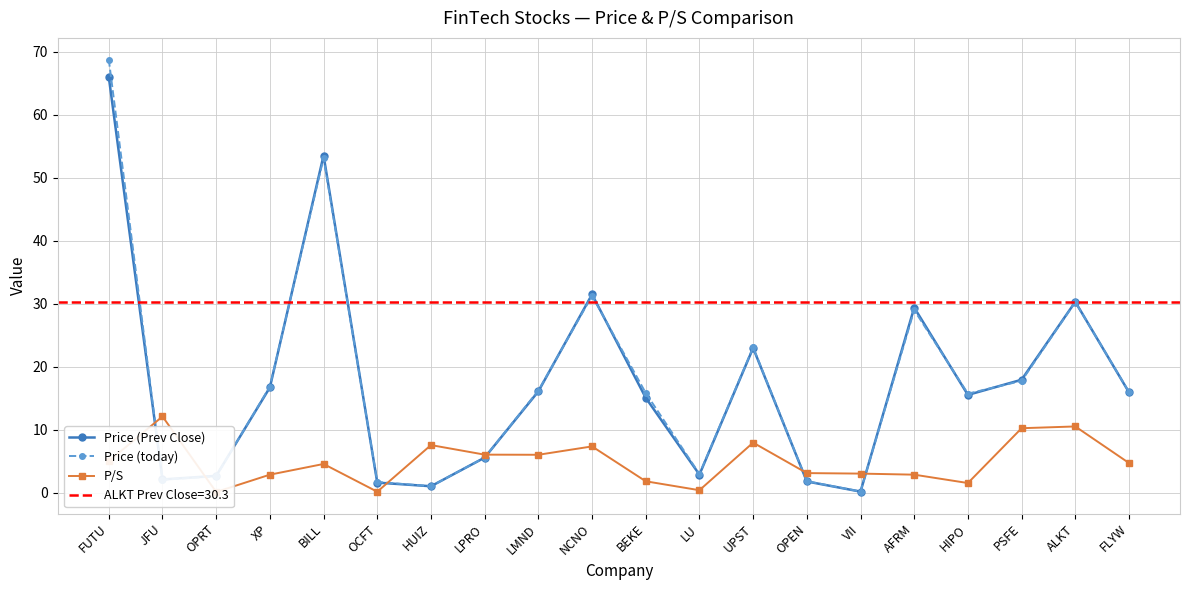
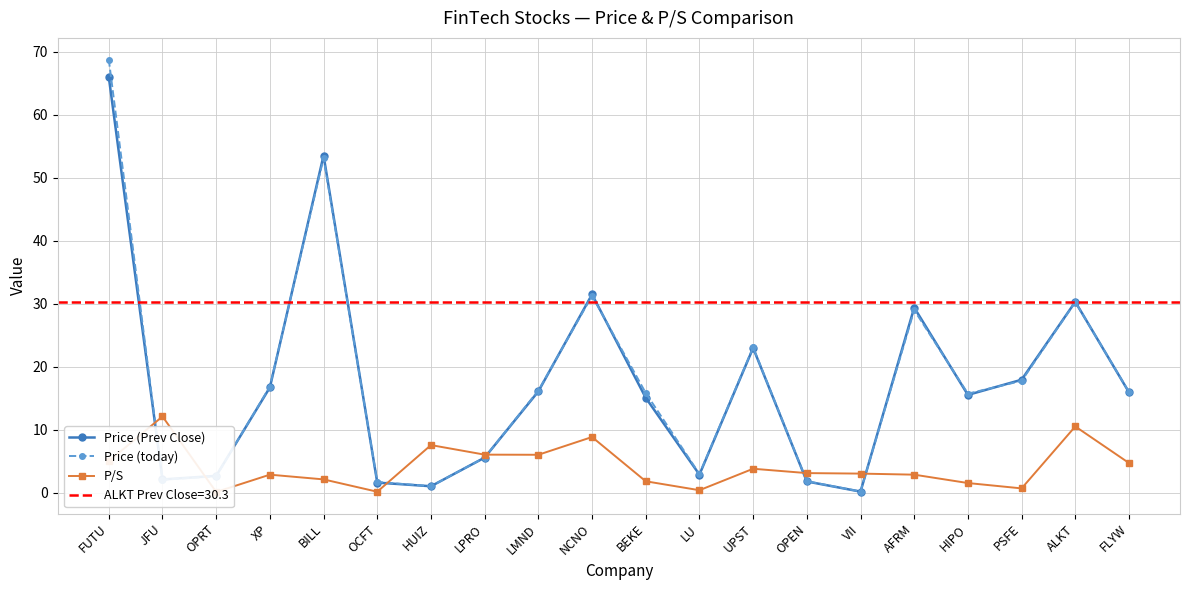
P/S, BILL: 5 -> 2
P/S, NCNO: 7 -> 9
P/S, UPST: 8 -> 4
P/S, PSFE: 10 -> 1
